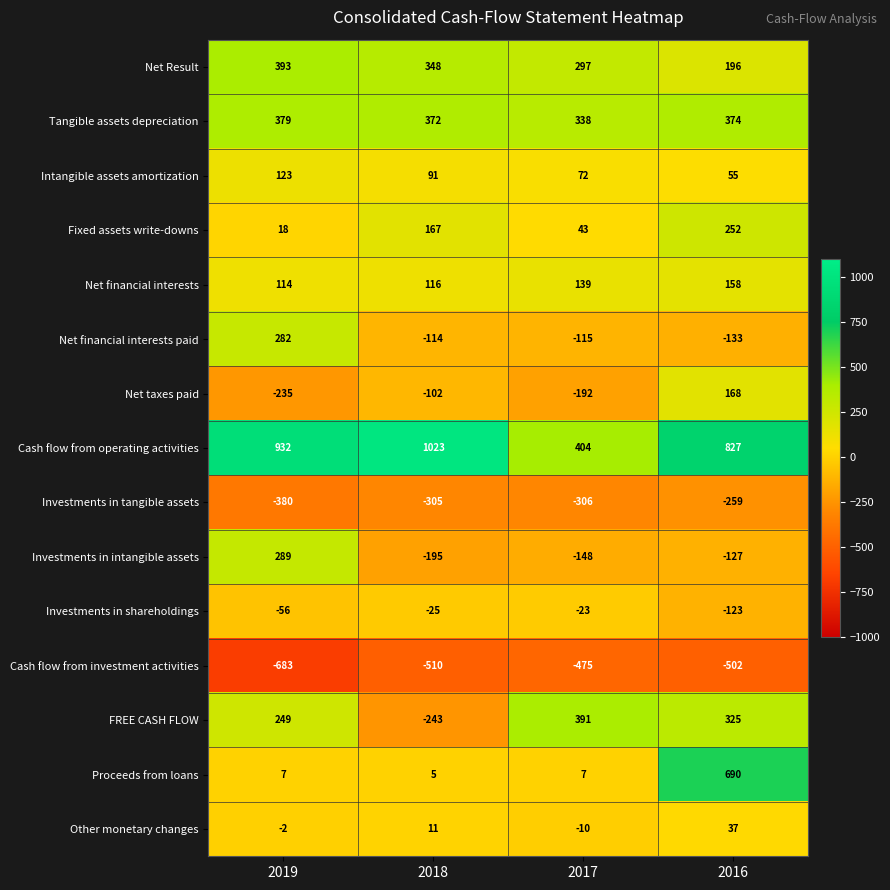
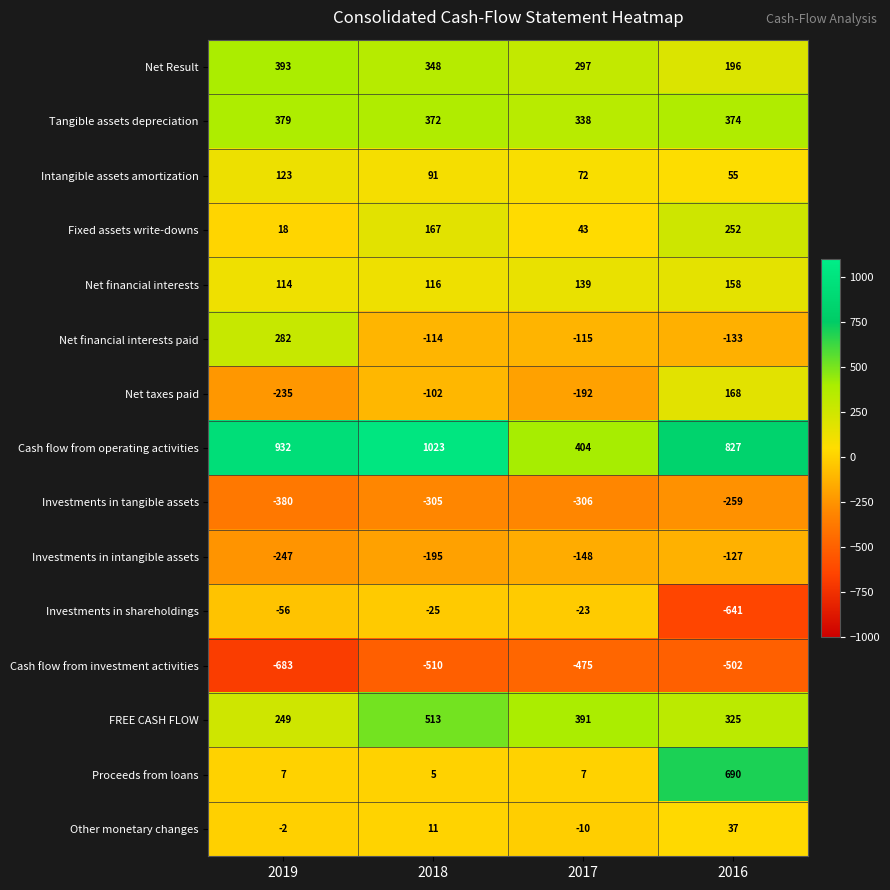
Investments in intangible assets, 2019: 289 -> -247
Investments in shareholdings, 2016: -123 -> -641
FREE CASH FLOW, 2018: -243 -> 513
